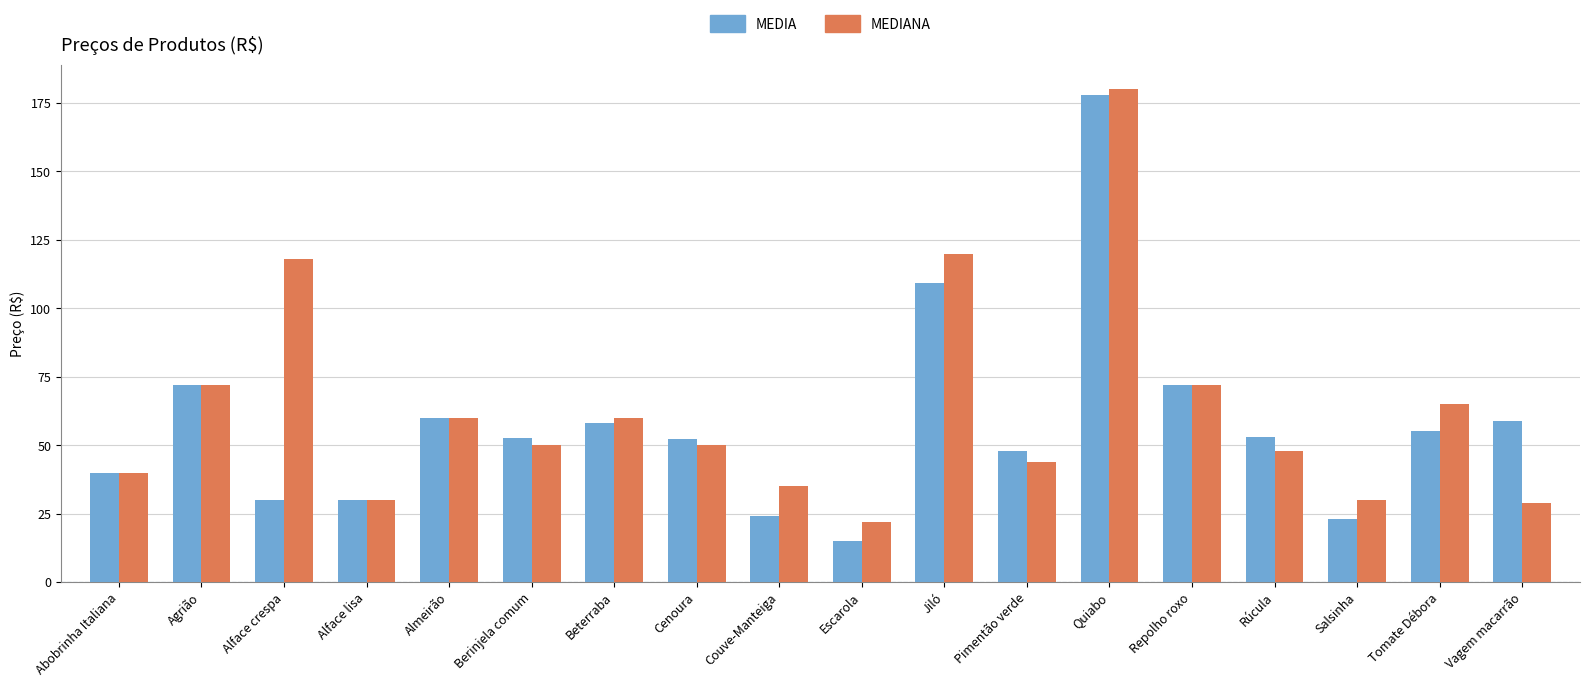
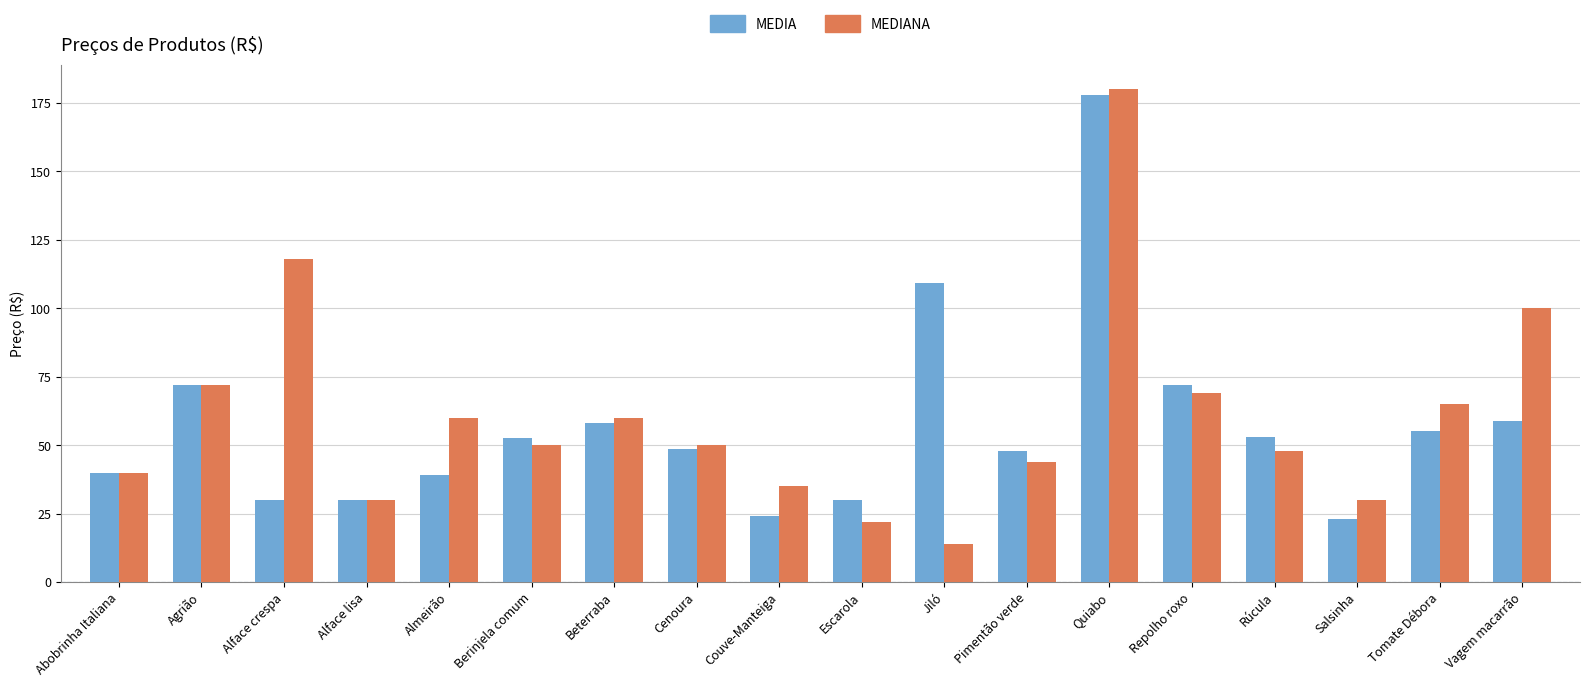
MEDIA, Almeirão: 60 -> 39
MEDIA, Cenoura: 52 -> 49
MEDIA, Escarola: 15 -> 30
MEDIANA, Jiló: 120 -> 14
MEDIANA, Repolho roxo: 72 -> 69
MEDIANA, Vagem macarrão: 29 -> 100
